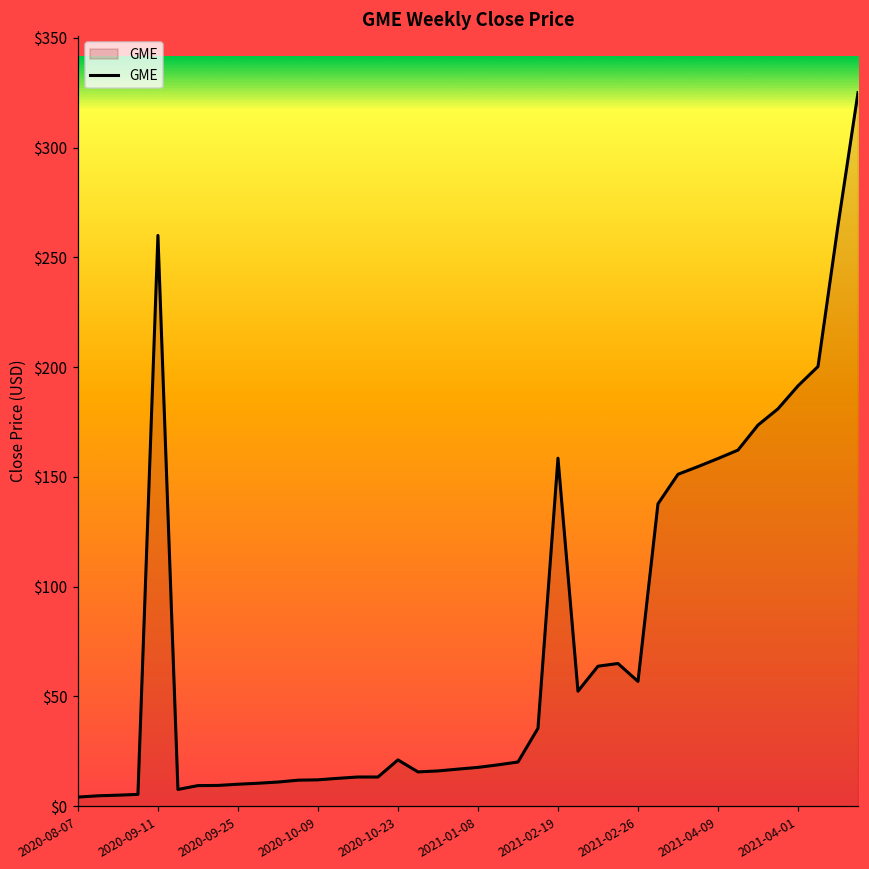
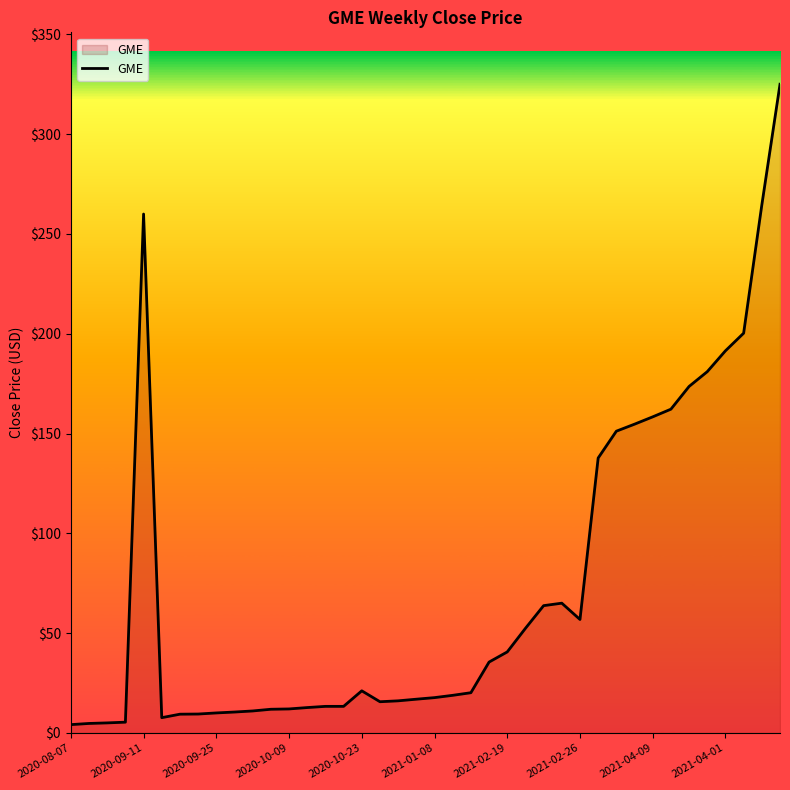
2021-02-19: $159 -> $41
